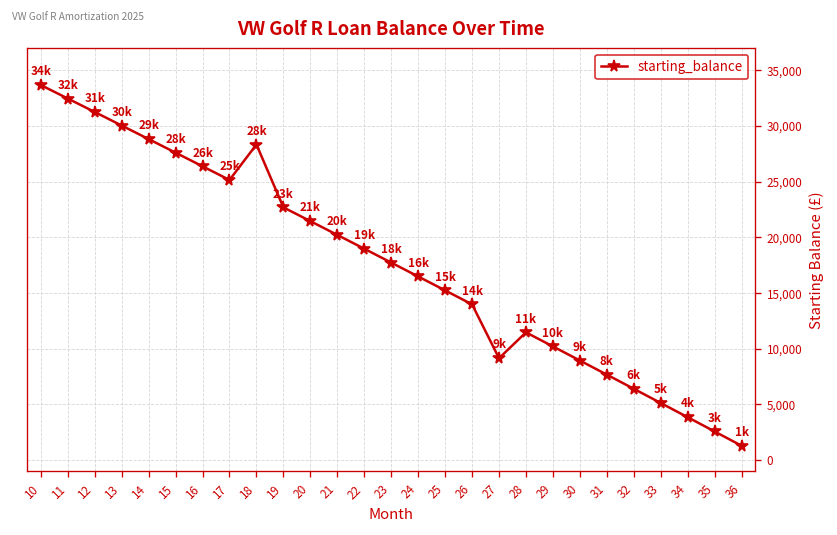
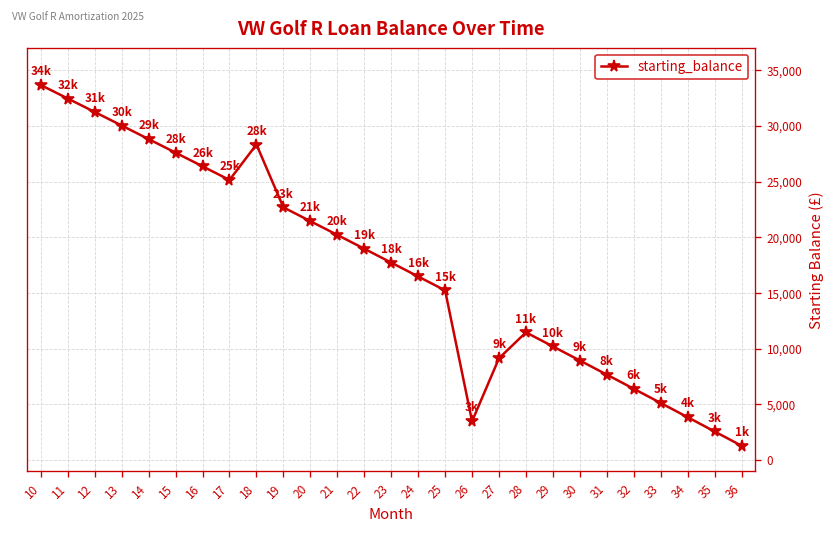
26: 14k -> 3k
